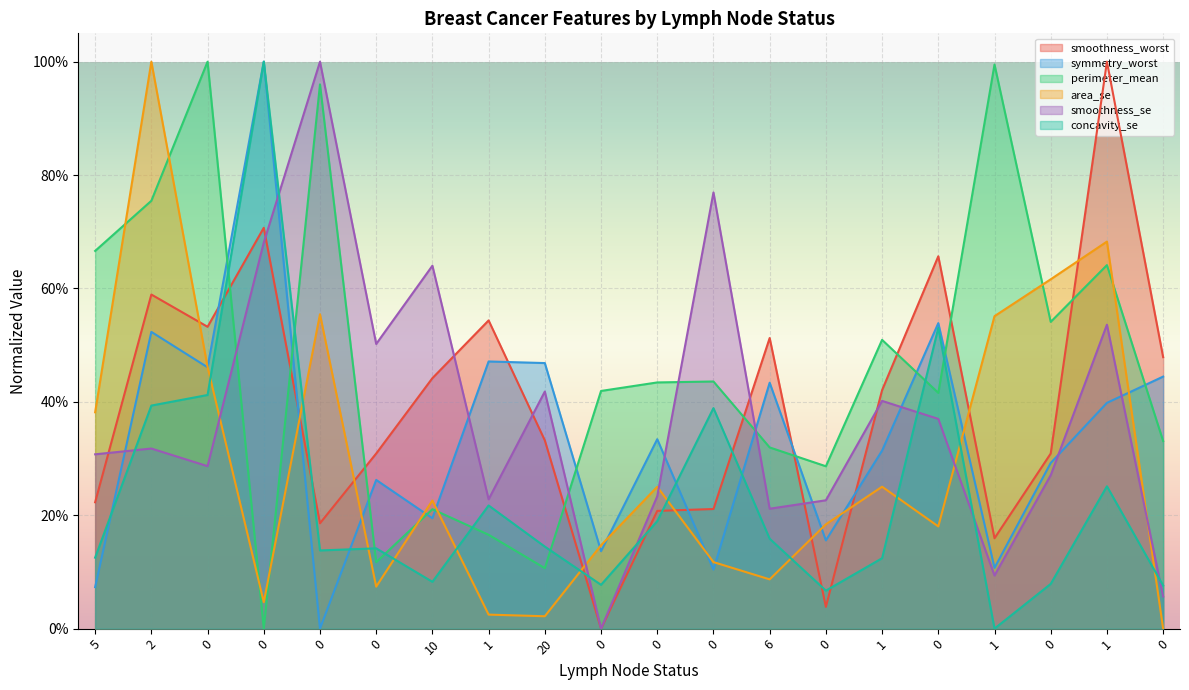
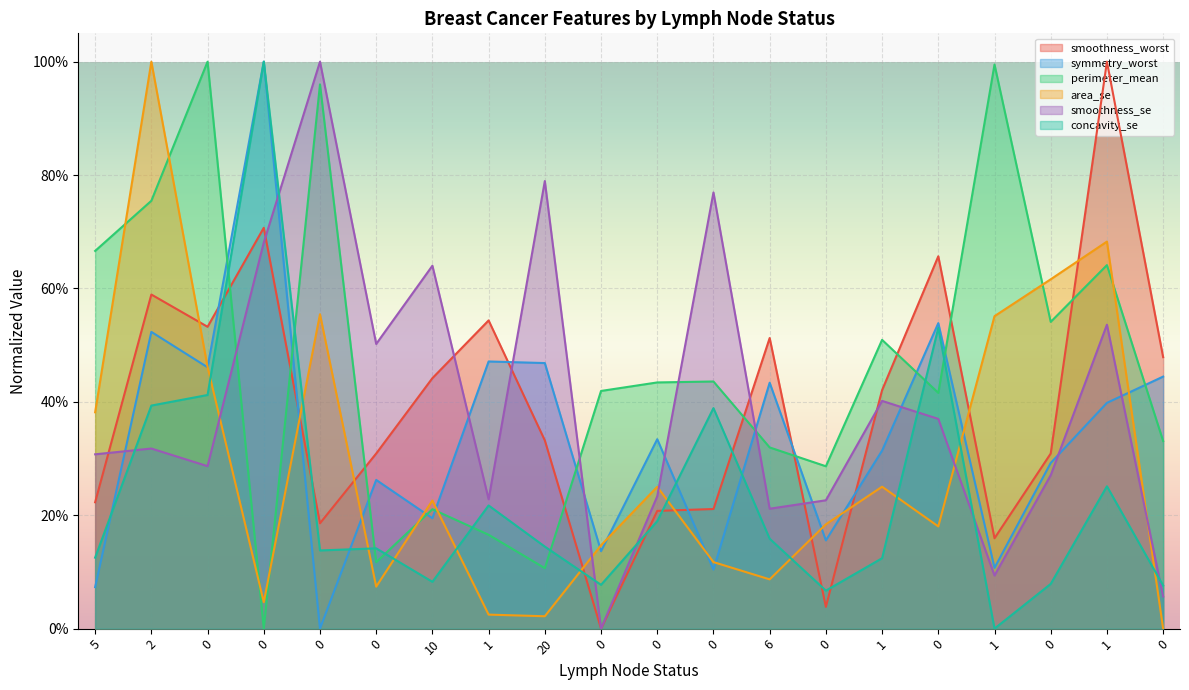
smoothness_se, 20: 42% -> 79%
